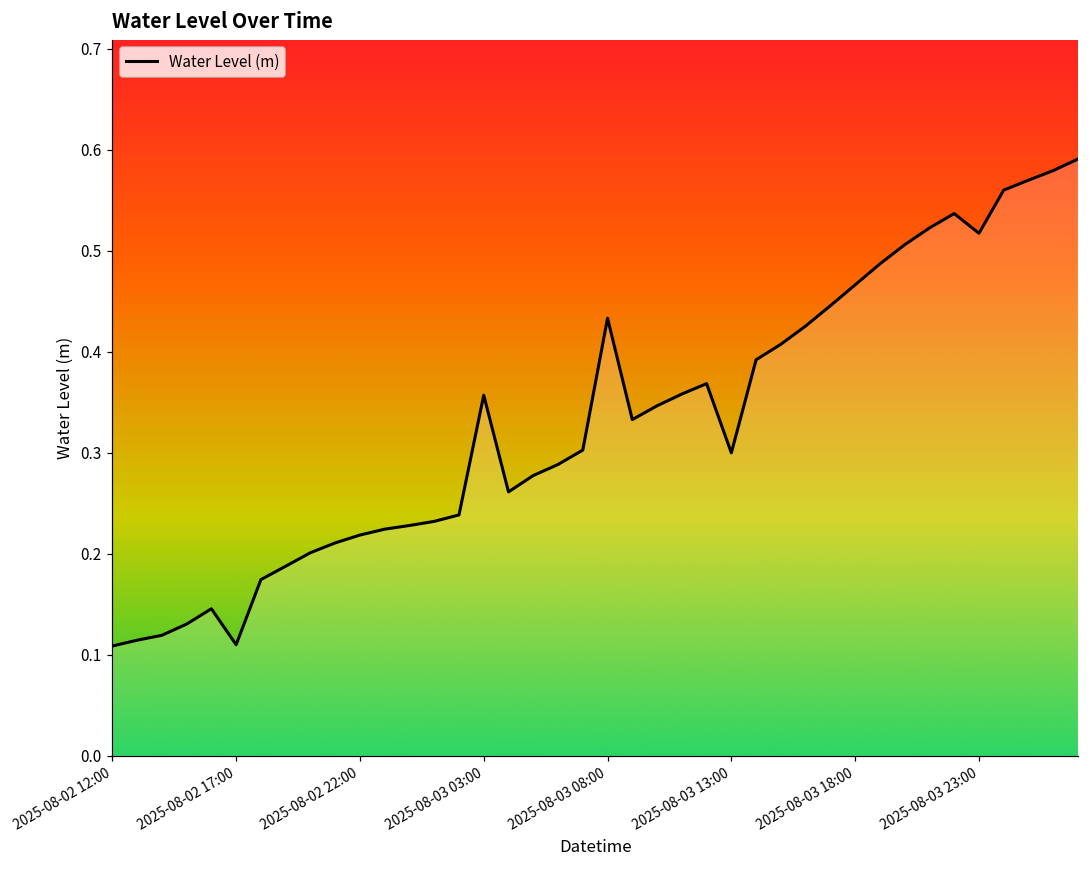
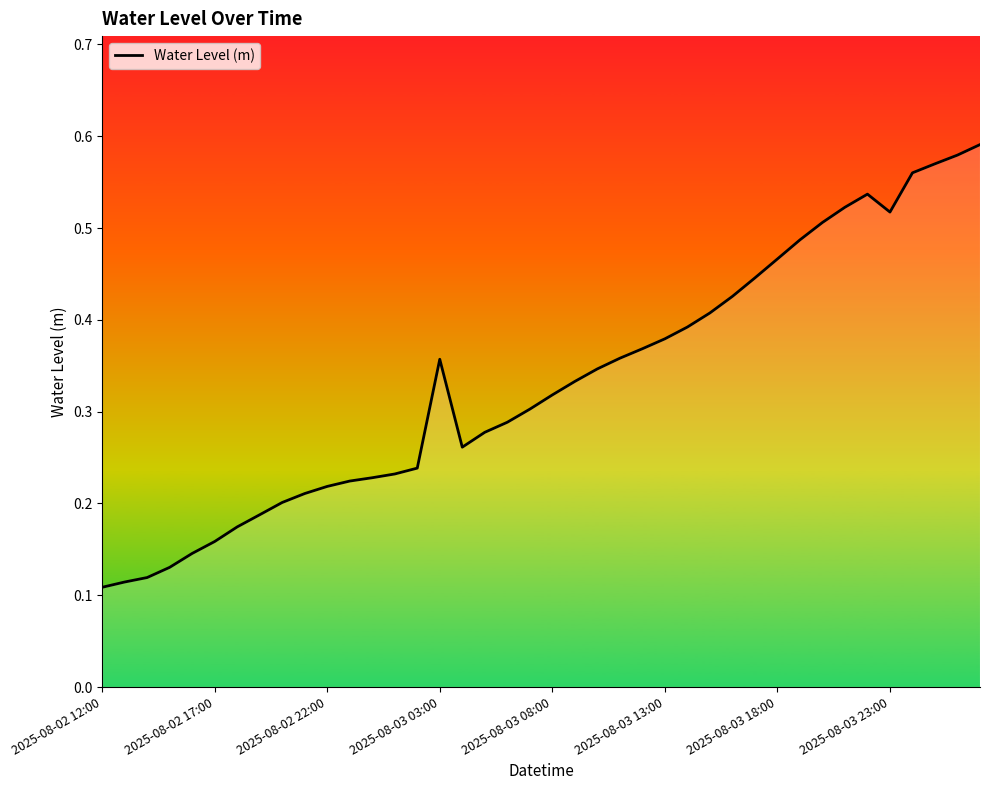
2025-08-02 17:00: 0.11 -> 0.16
2025-08-03 08:00: 0.43 -> 0.32
2025-08-03 13:00: 0.30 -> 0.38
